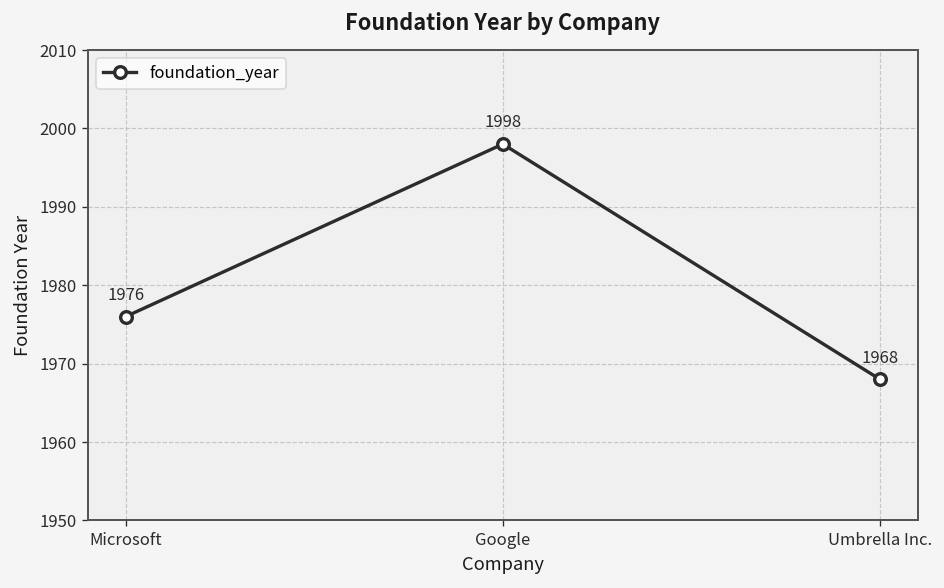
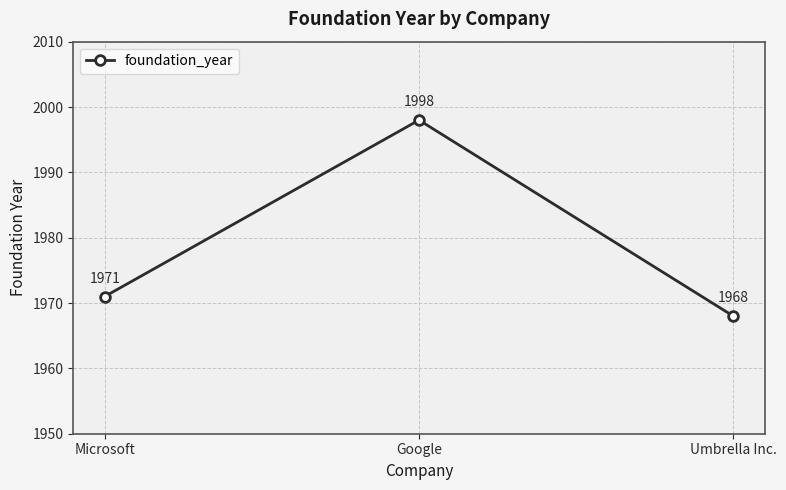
Microsoft: 1976 -> 1971
